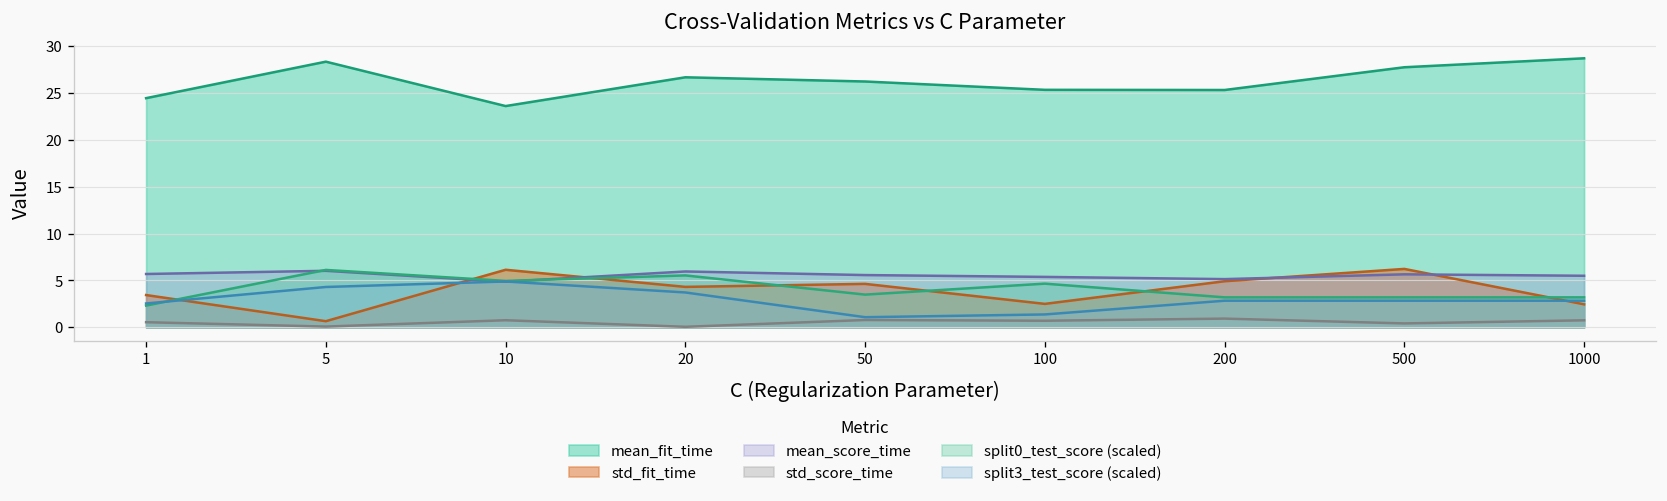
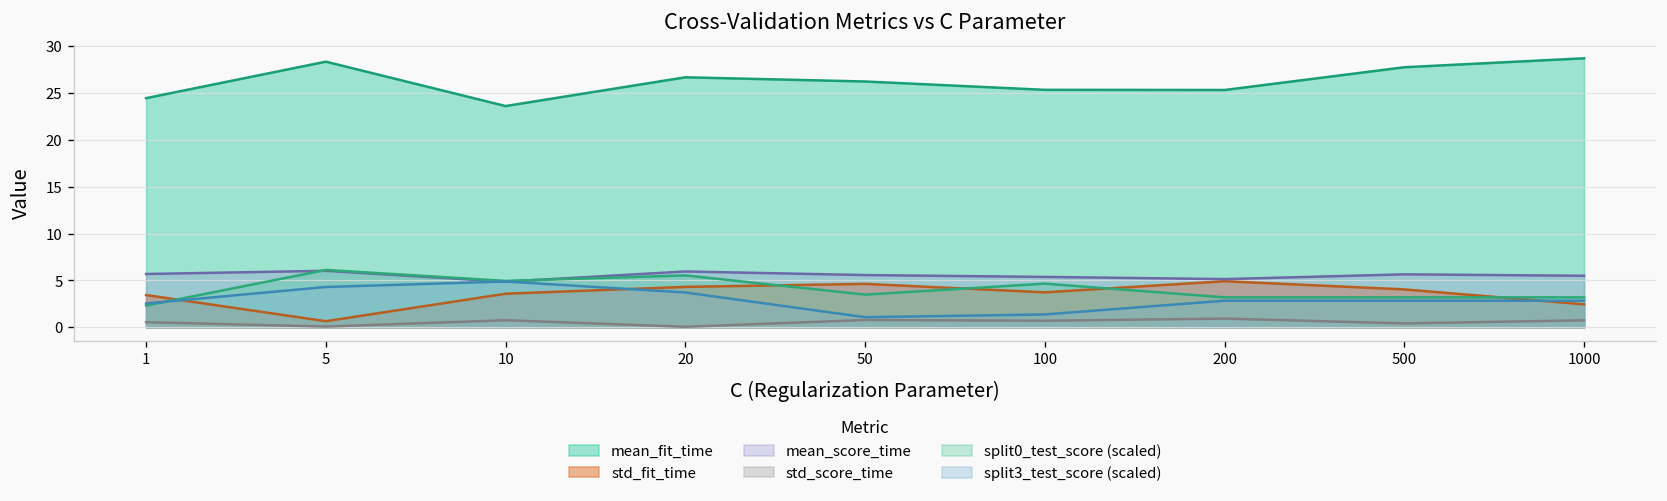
std_fit_time, 10: 6 -> 4
std_fit_time, 100: 3 -> 4
std_fit_time, 500: 6 -> 4
